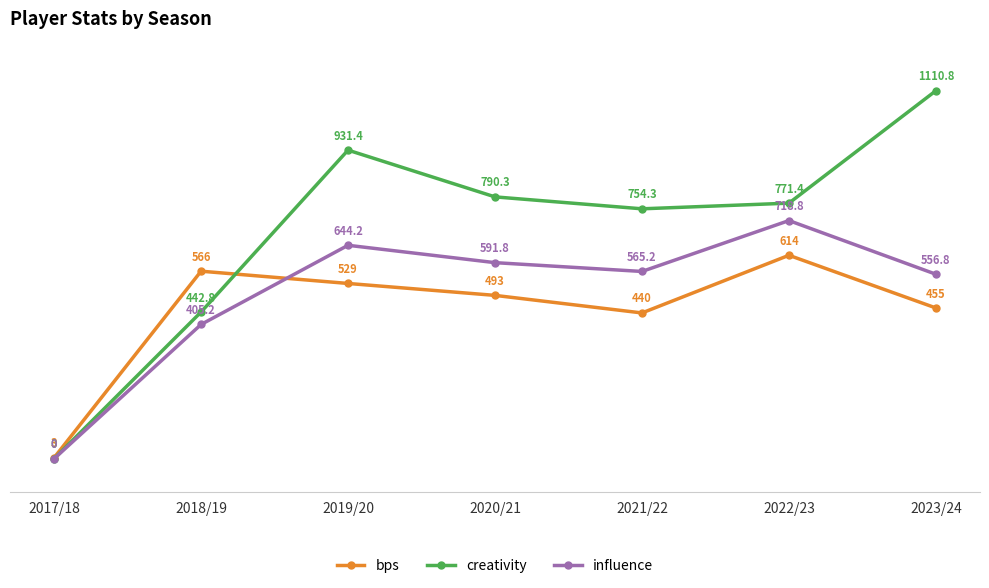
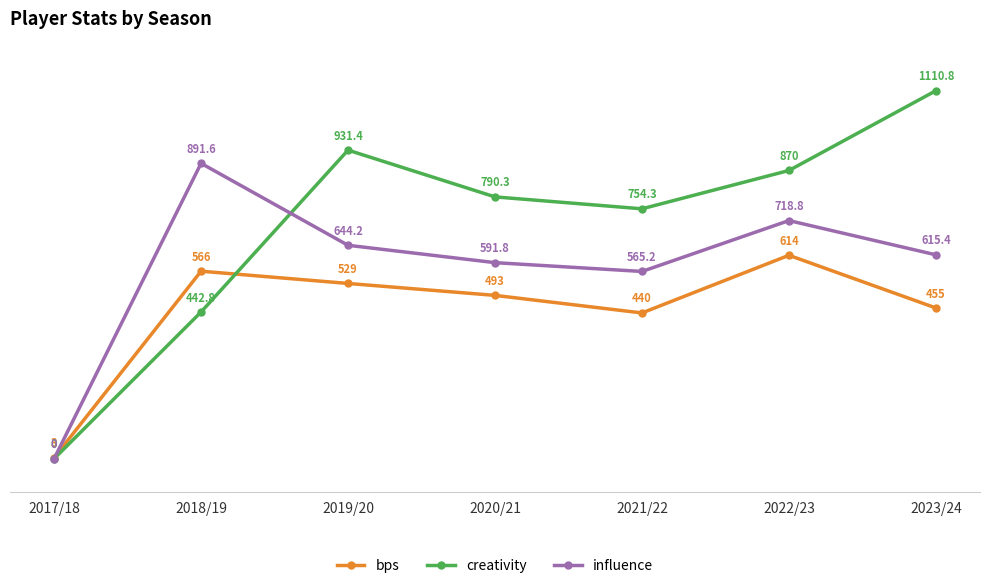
influence, 2018/19: 405.2 -> 891.6
creativity, 2022/23: 771.4 -> 870
influence, 2023/24: 556.8 -> 615.4
